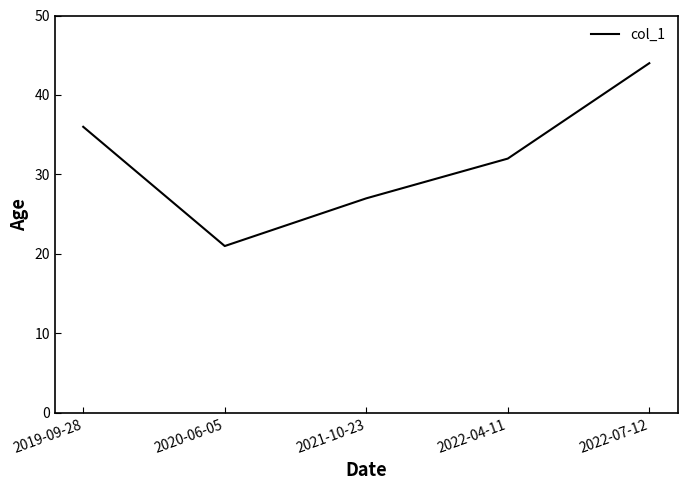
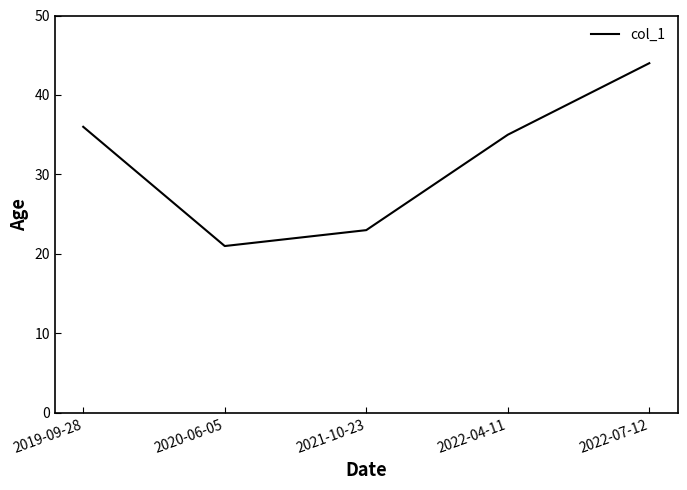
2021-10-23: 27 -> 23
2022-04-11: 32 -> 35
